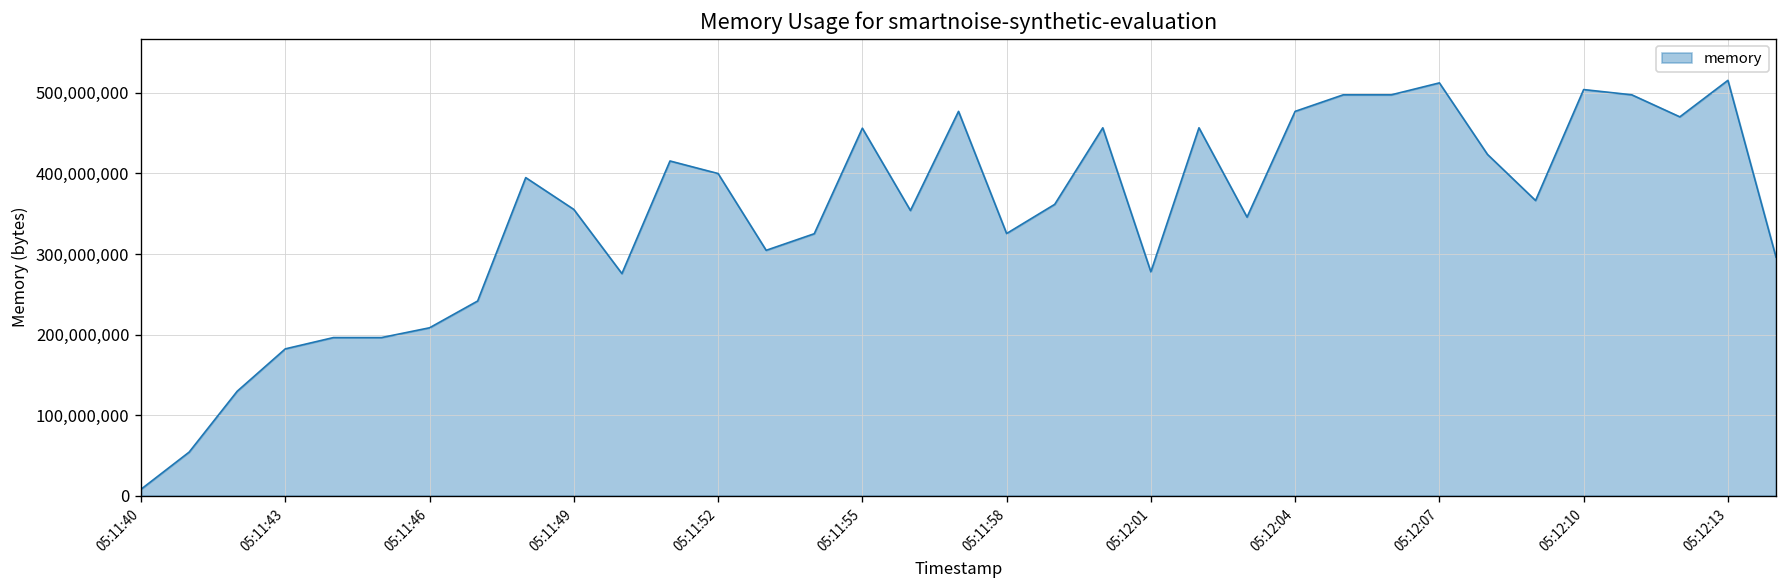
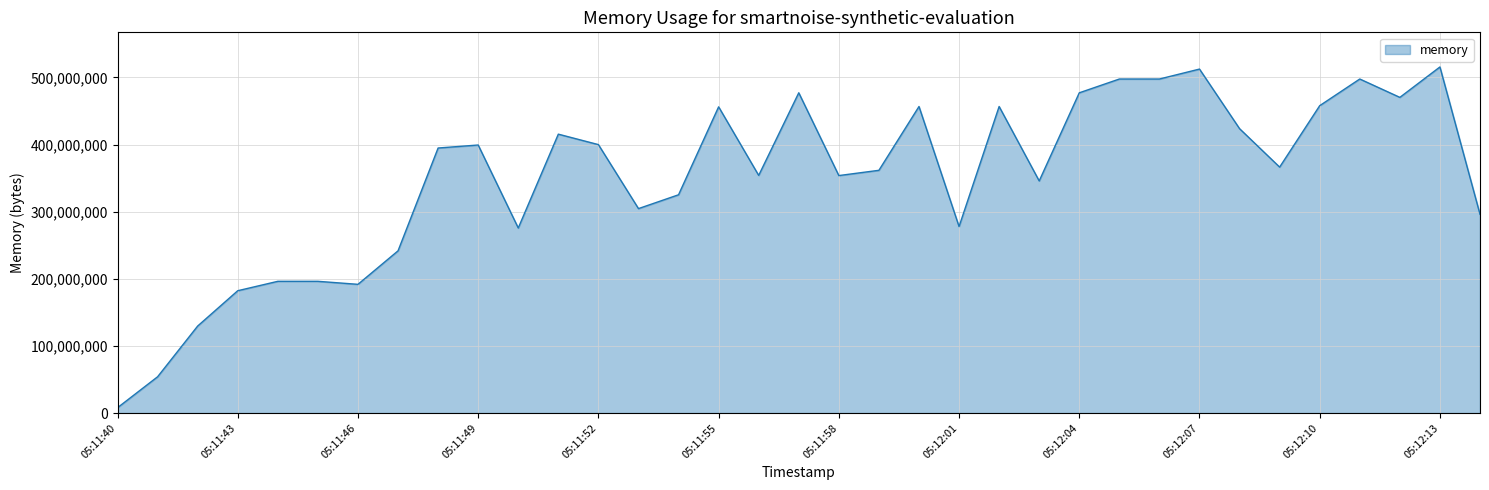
05:11:46: 210,000,000 -> 190,000,000
05:11:49: 360,000,000 -> 400,000,000
05:11:58: 330,000,000 -> 350,000,000
05:12:10: 500,000,000 -> 460,000,000
